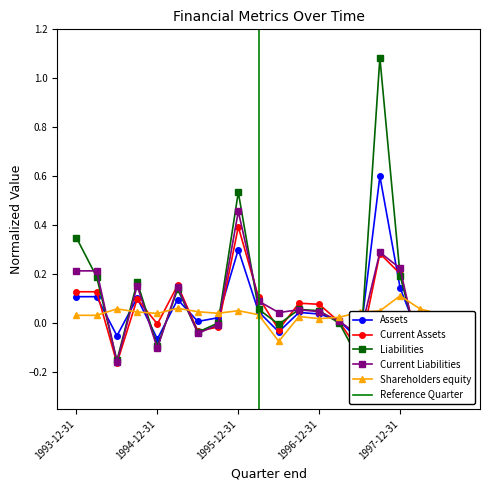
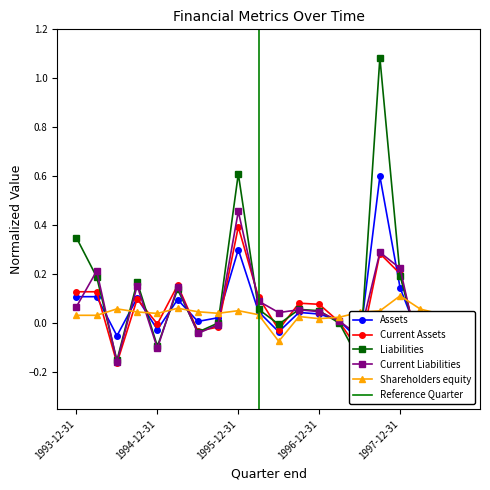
Current Liabilities, 1993-12-31: 0.21 -> 0.07
Assets, 1994-12-31: -0.06 -> -0.03
Liabilities, 1995-12-31: 0.54 -> 0.61
